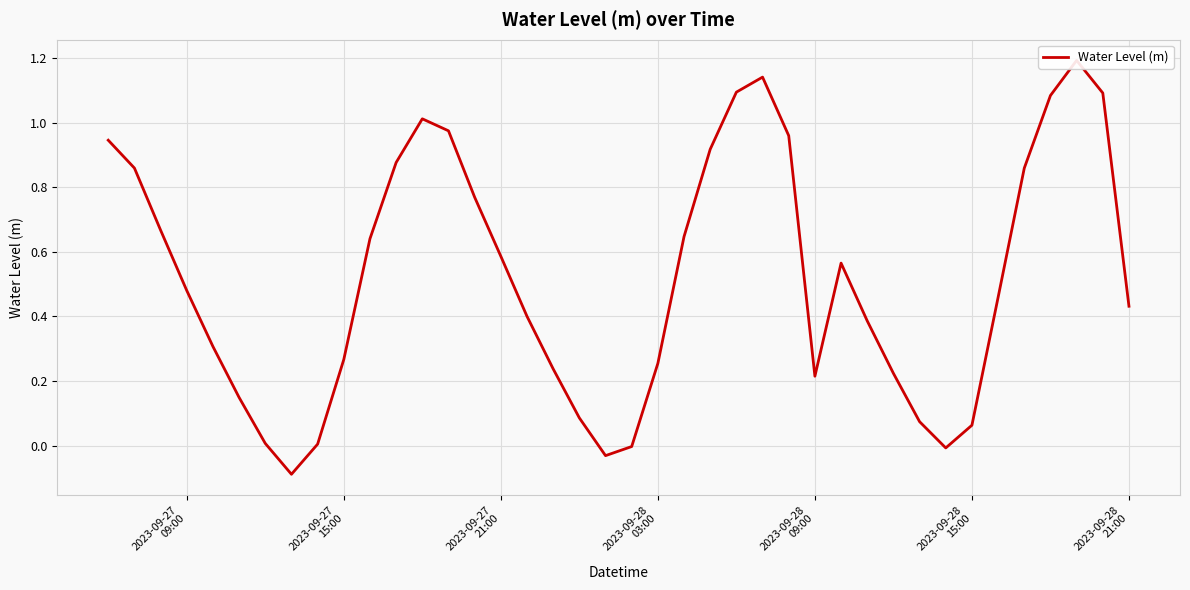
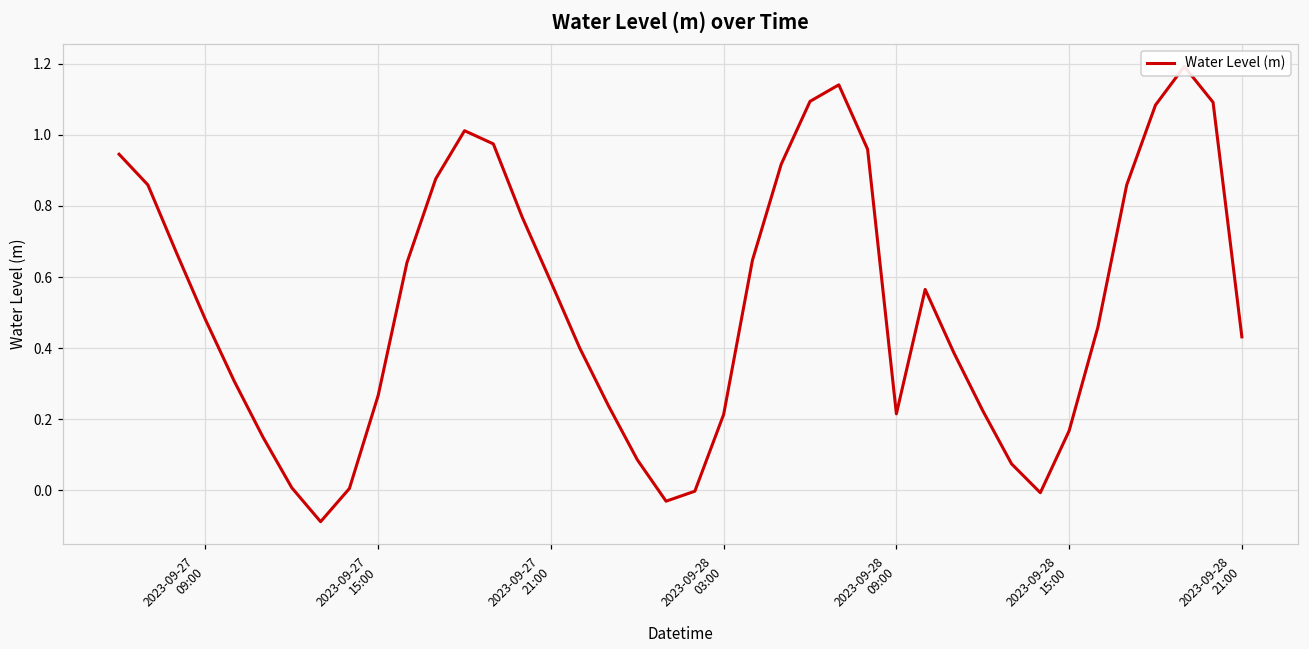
2023-09-28 03:00: 0.25 -> 0.21
2023-09-28 15:00: 0.06 -> 0.17
